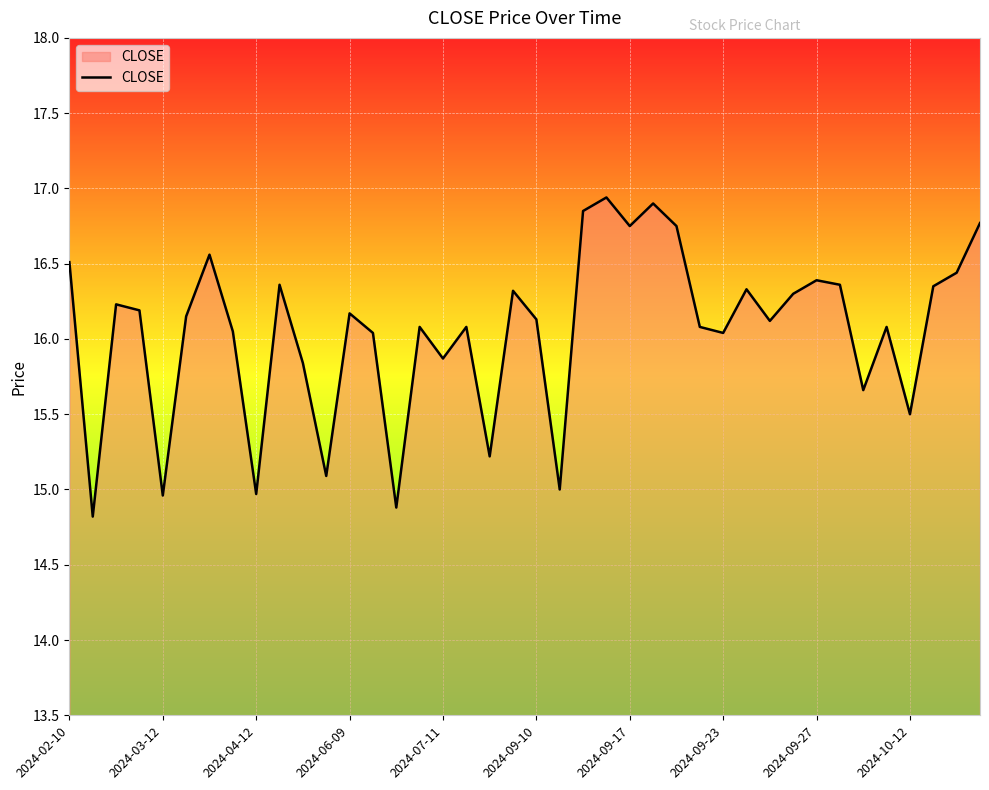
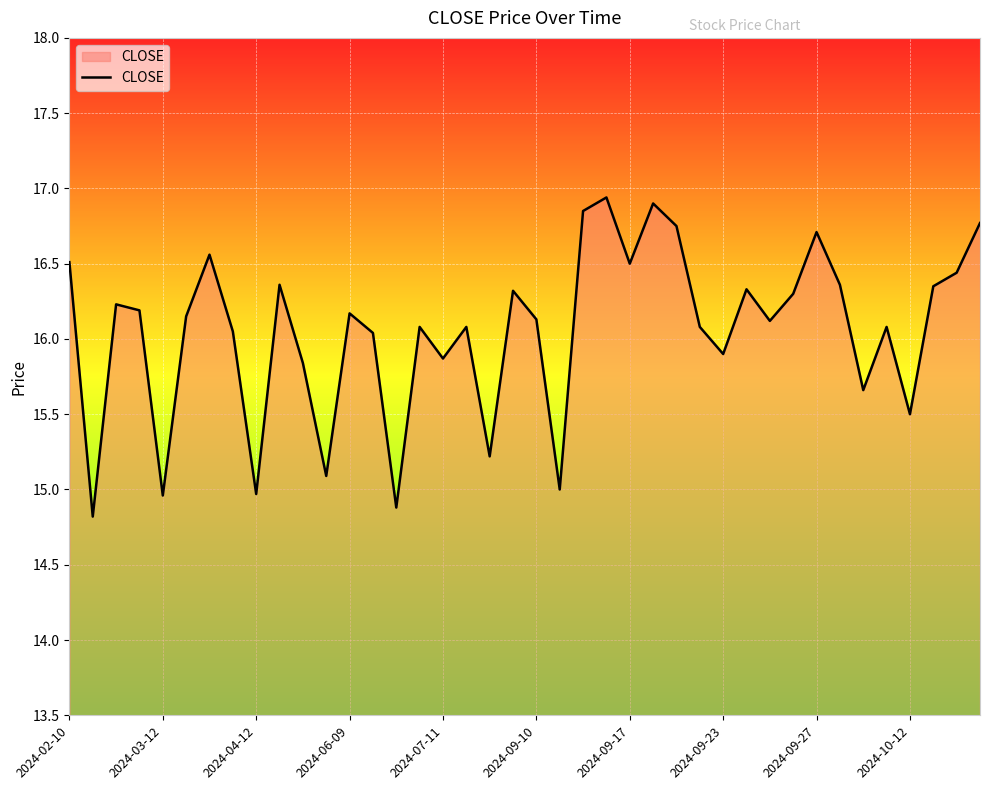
2024-09-17: 16.75 -> 16.50
2024-09-23: 16.04 -> 15.90
2024-09-27: 16.39 -> 16.71
